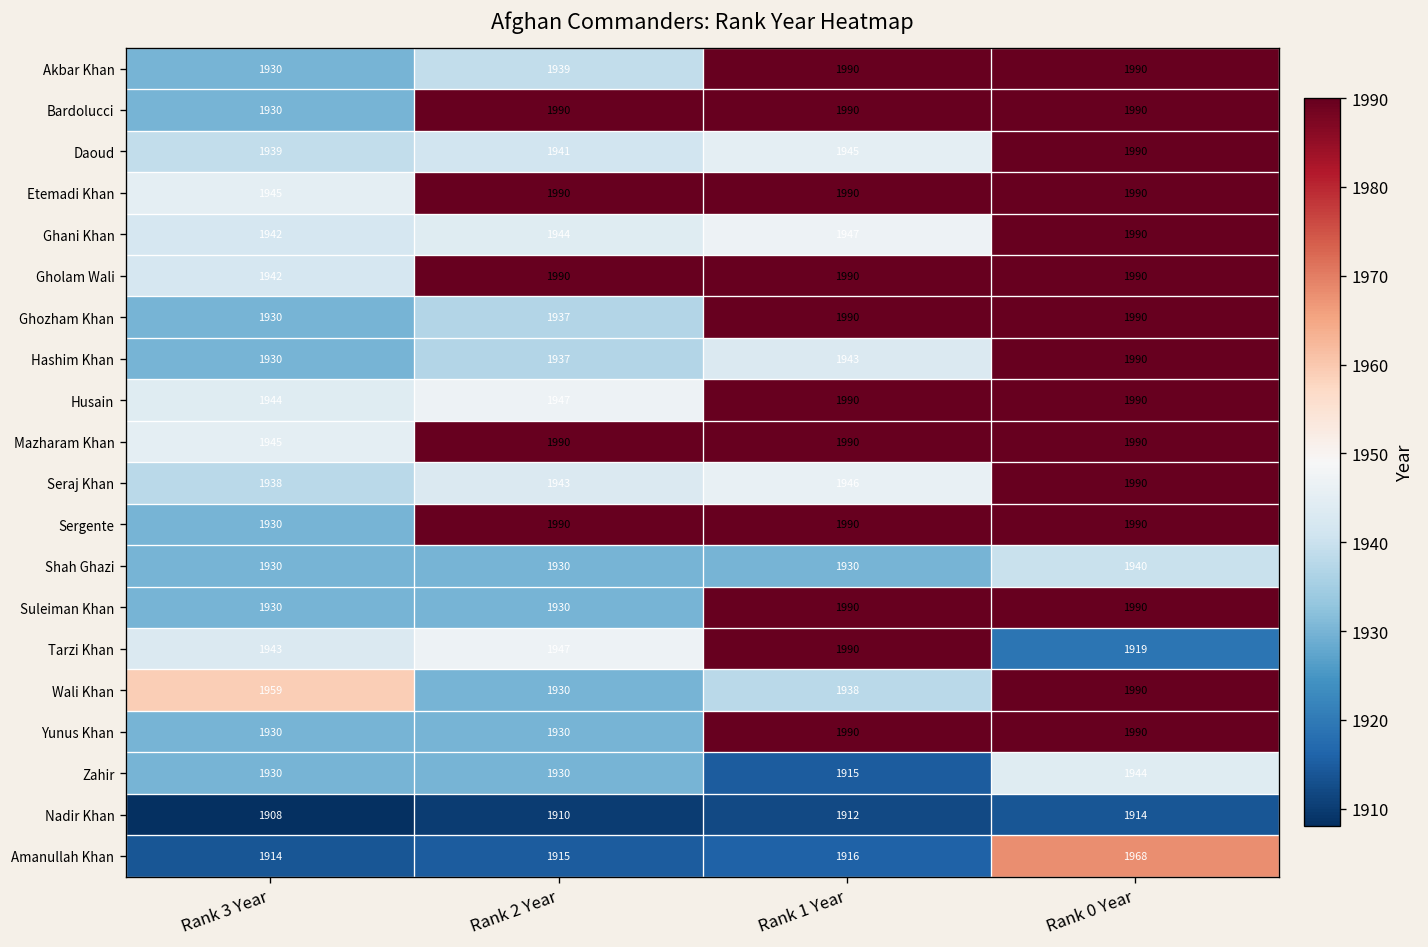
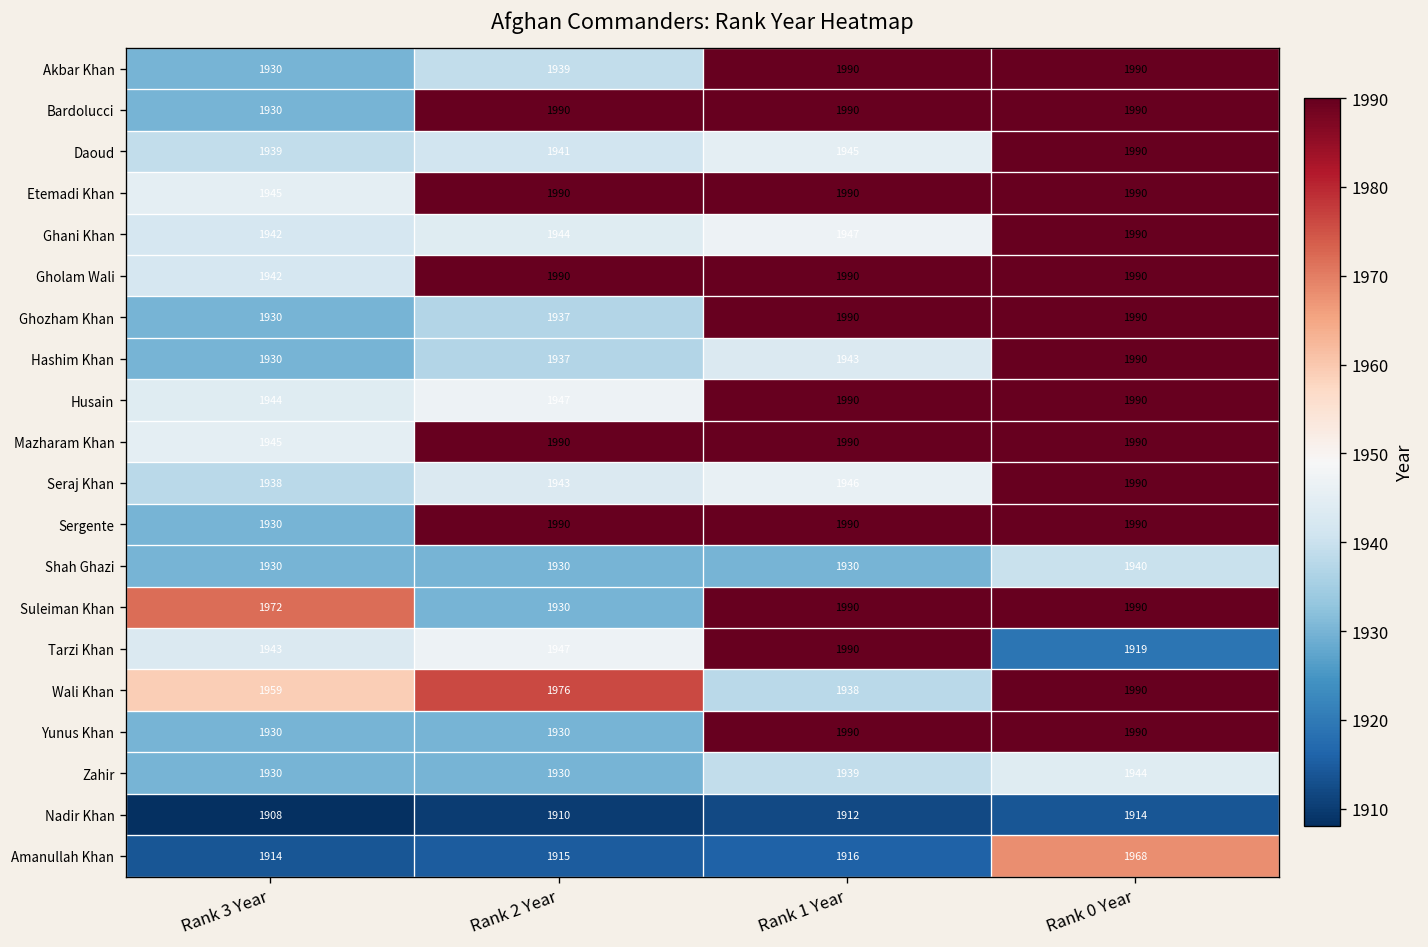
Suleiman Khan, Rank 3 Year: 1930 -> 1972
Wali Khan, Rank 2 Year: 1930 -> 1976
Zahir, Rank 1 Year: 1915 -> 1939
